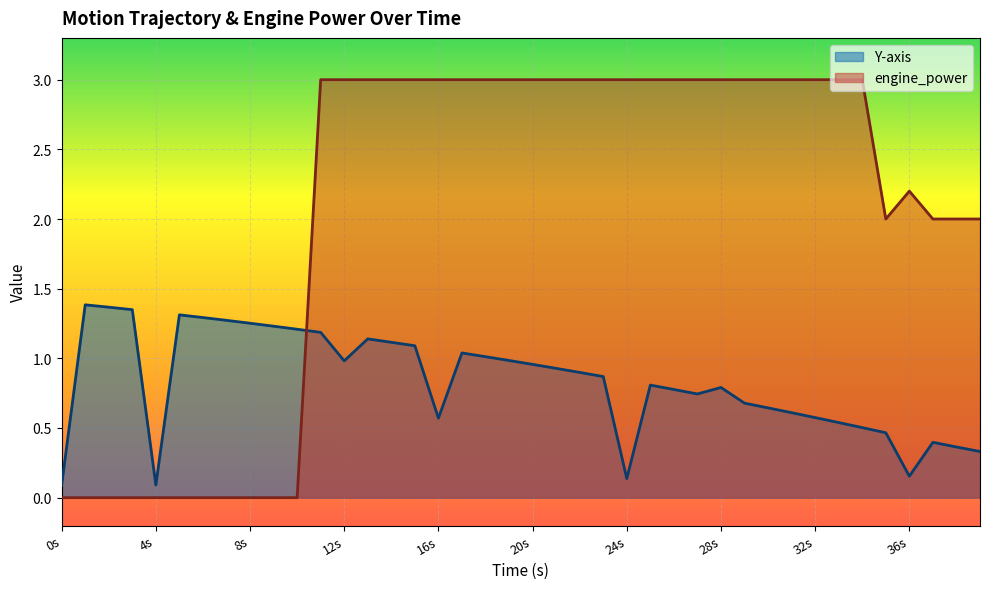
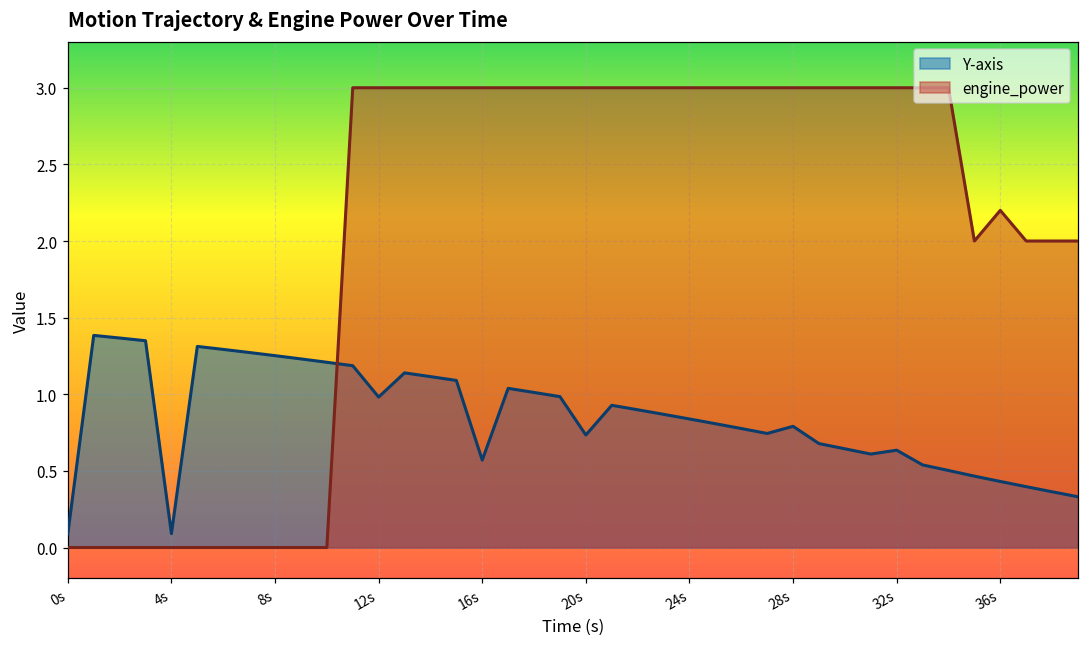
Y-axis, 20s: 0.96 -> 0.73
Y-axis, 24s: 0.14 -> 0.84
Y-axis, 32s: 0.57 -> 0.64
Y-axis, 36s: 0.15 -> 0.43
